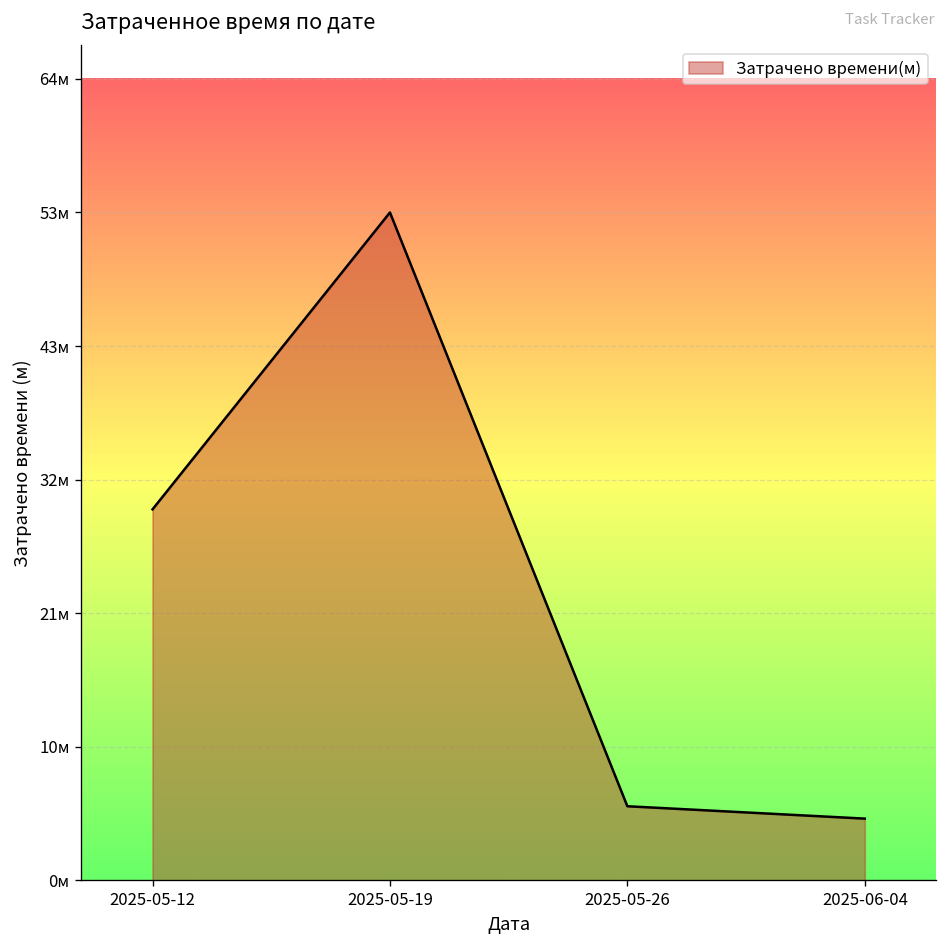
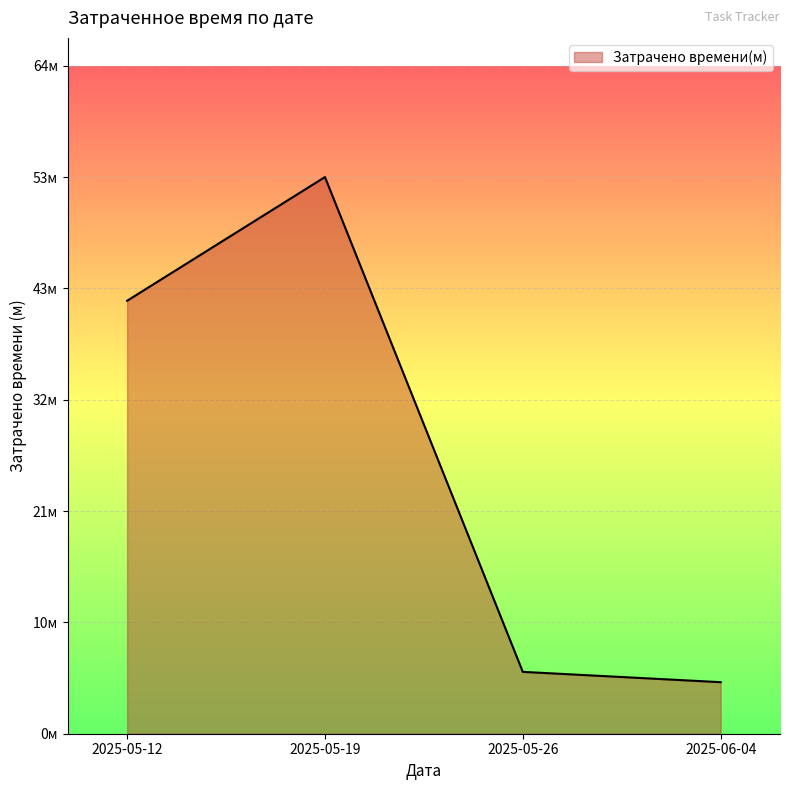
2025-05-12: 29.6м -> 41.5м
